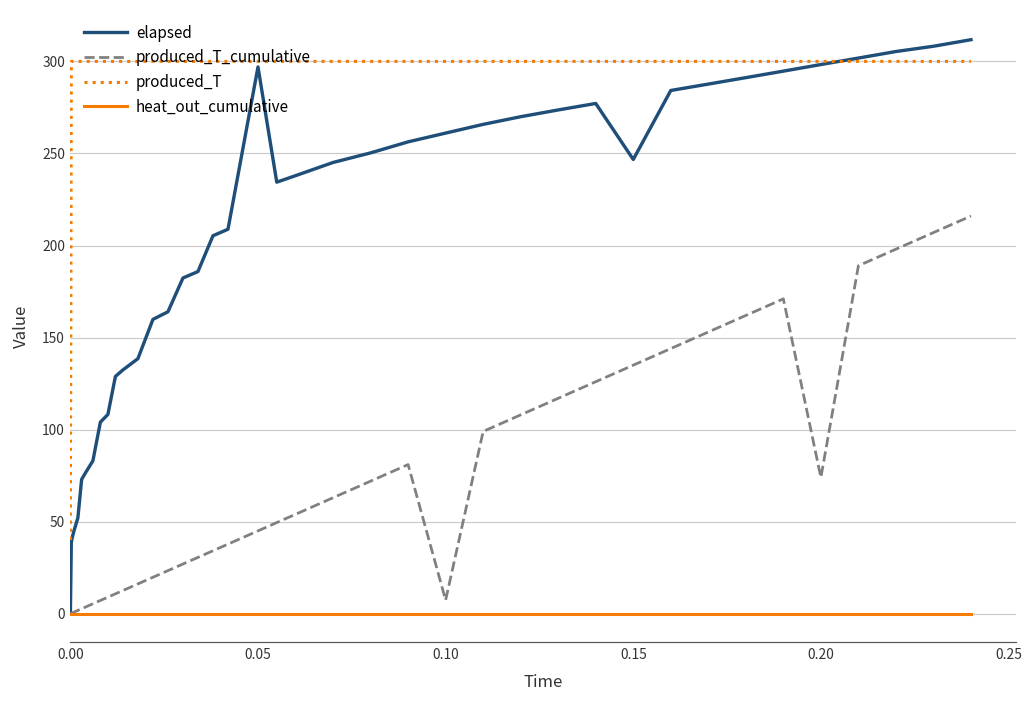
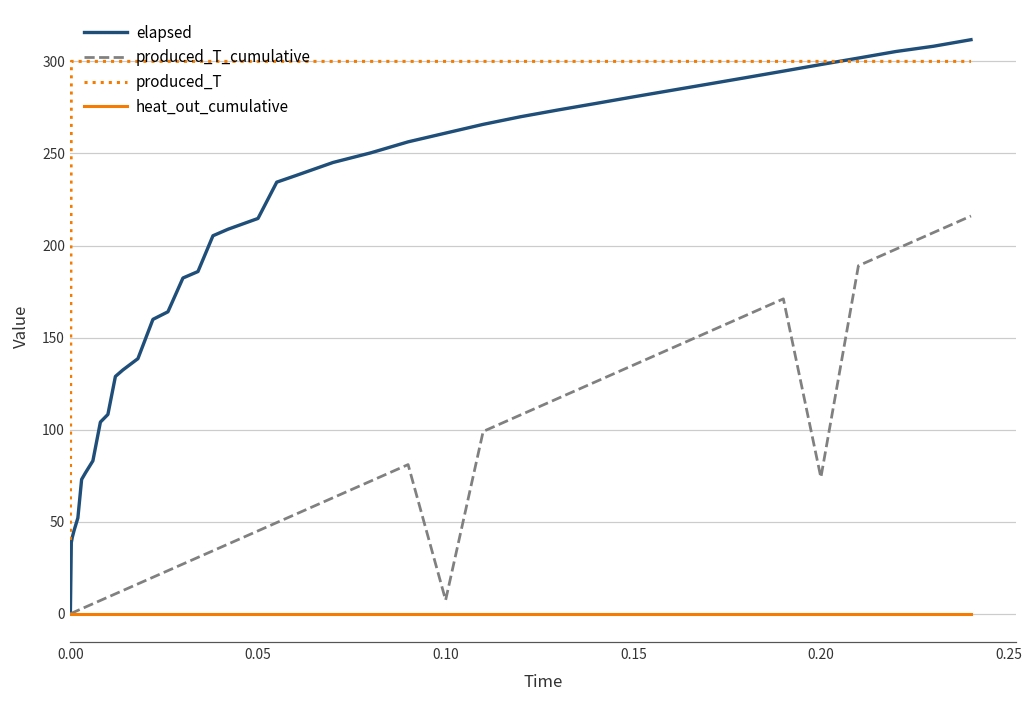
elapsed, 0.05: 297 -> 215
elapsed, 0.15: 247 -> 281
